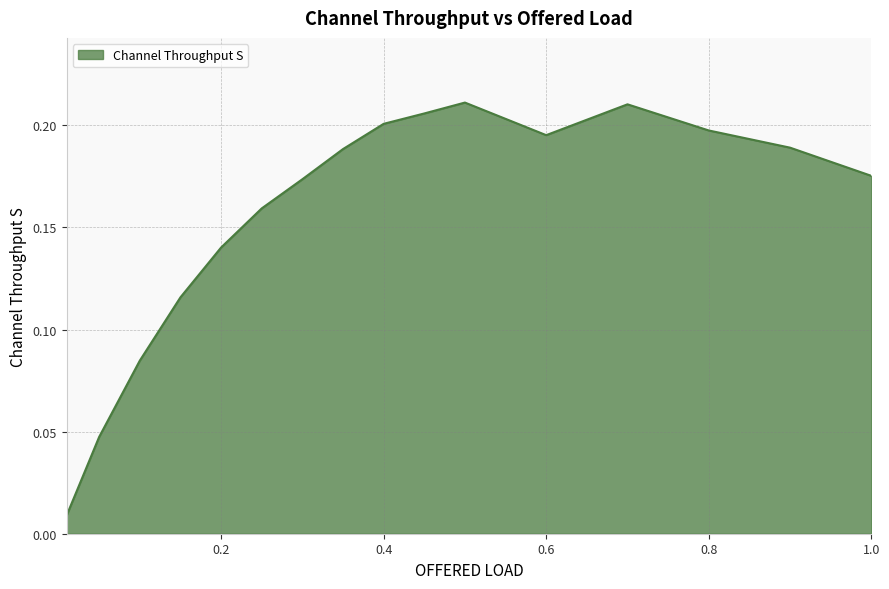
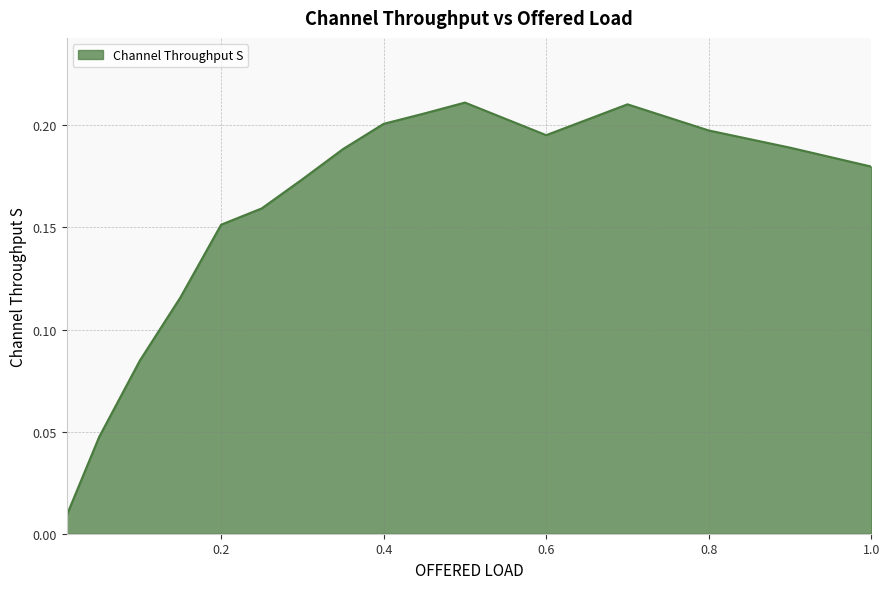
0.2: 0.140 -> 0.151
1.0: 0.175 -> 0.180
